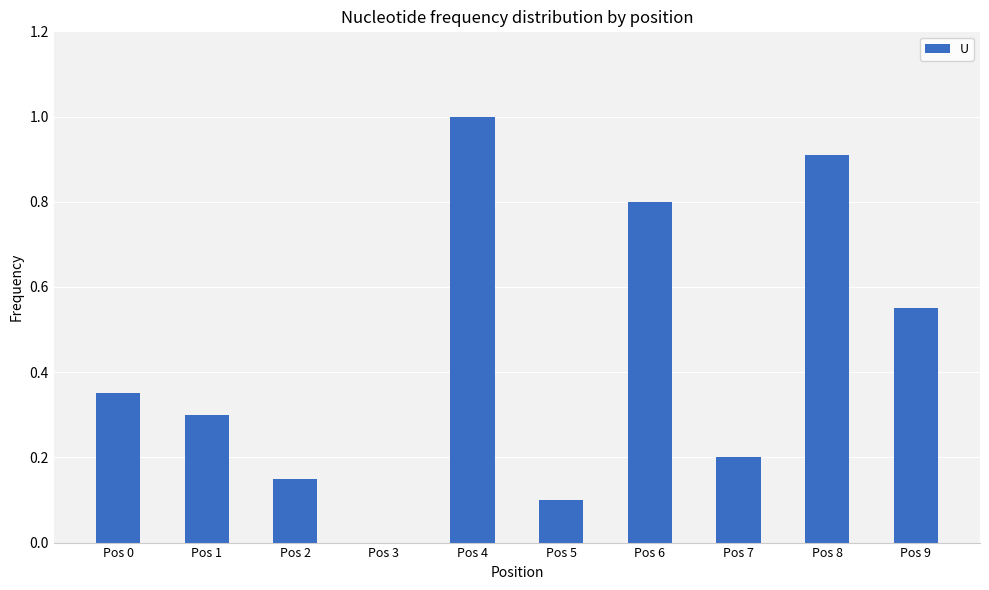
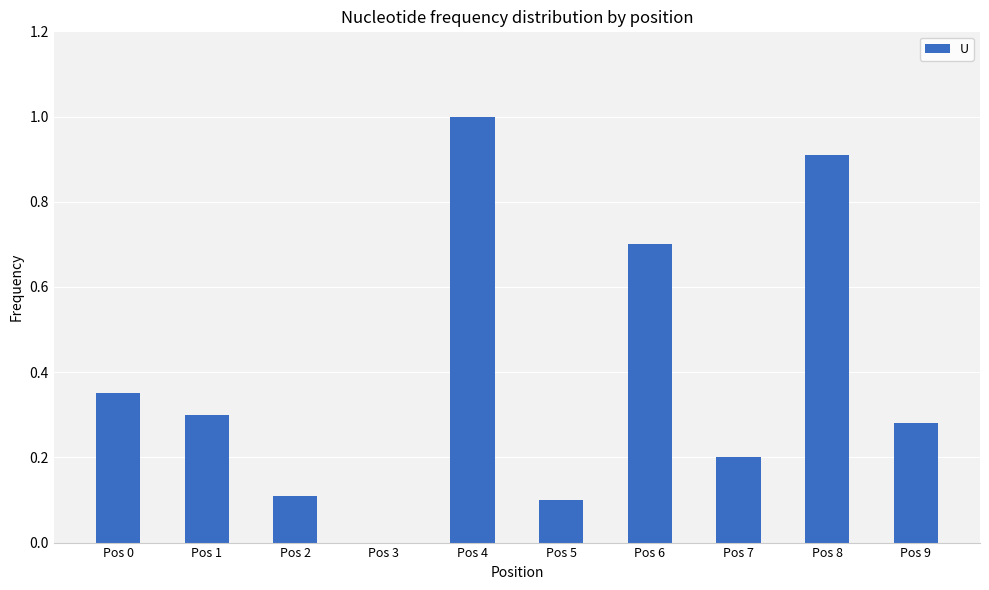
Pos 2: 0.15 -> 0.11
Pos 6: 0.8 -> 0.7
Pos 9: 0.55 -> 0.28
